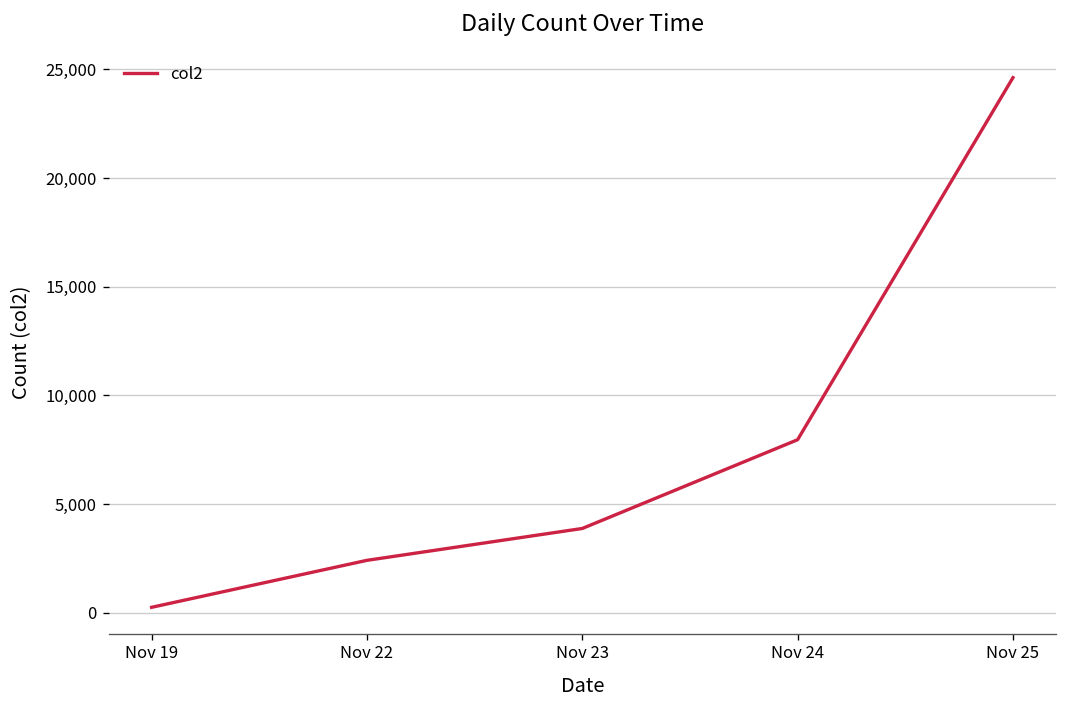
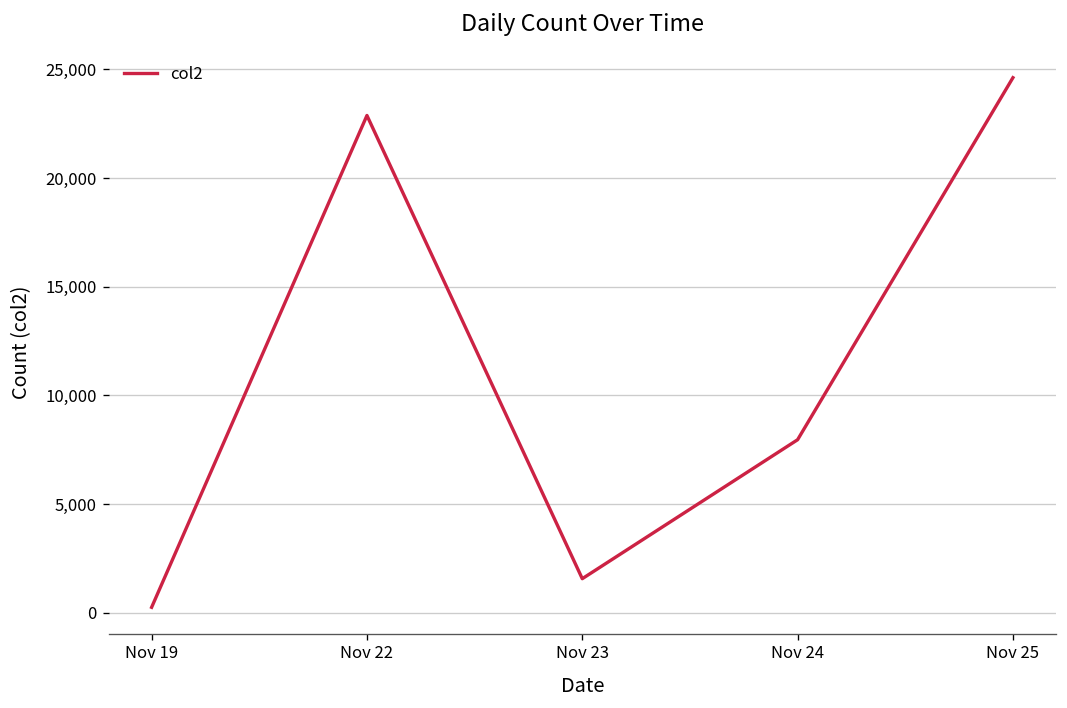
Nov 22: 2,400 -> 22,900
Nov 23: 3,900 -> 1,600
